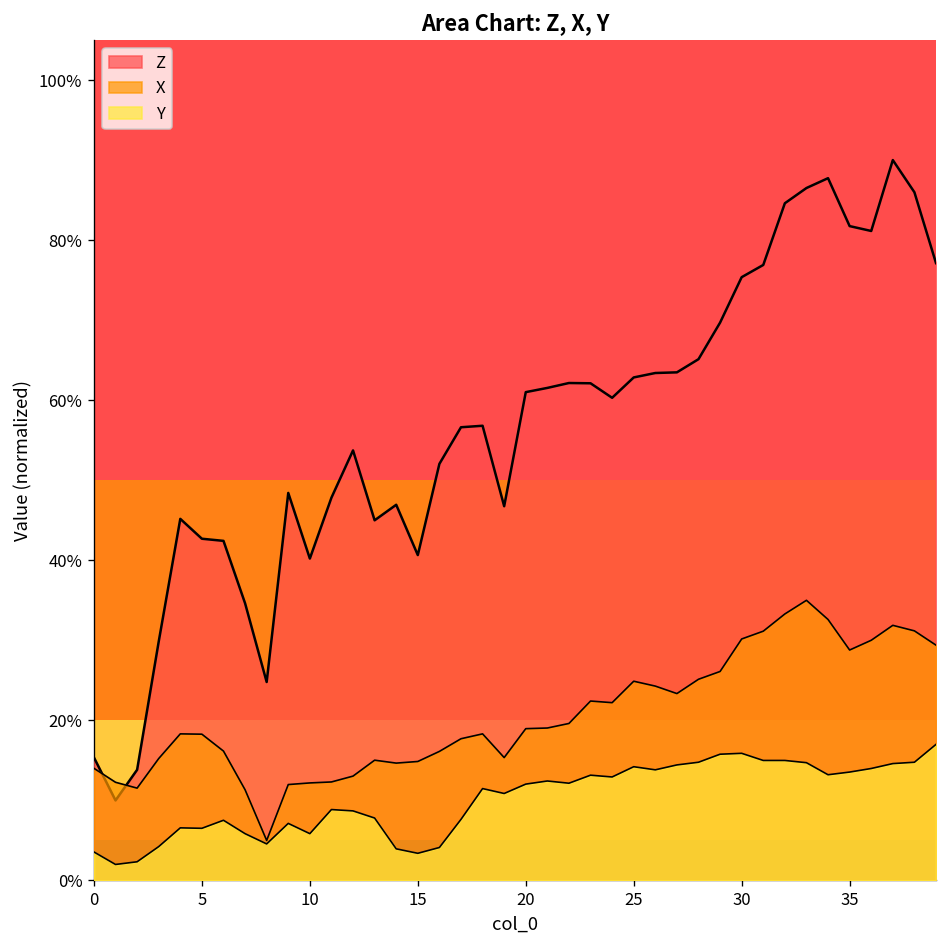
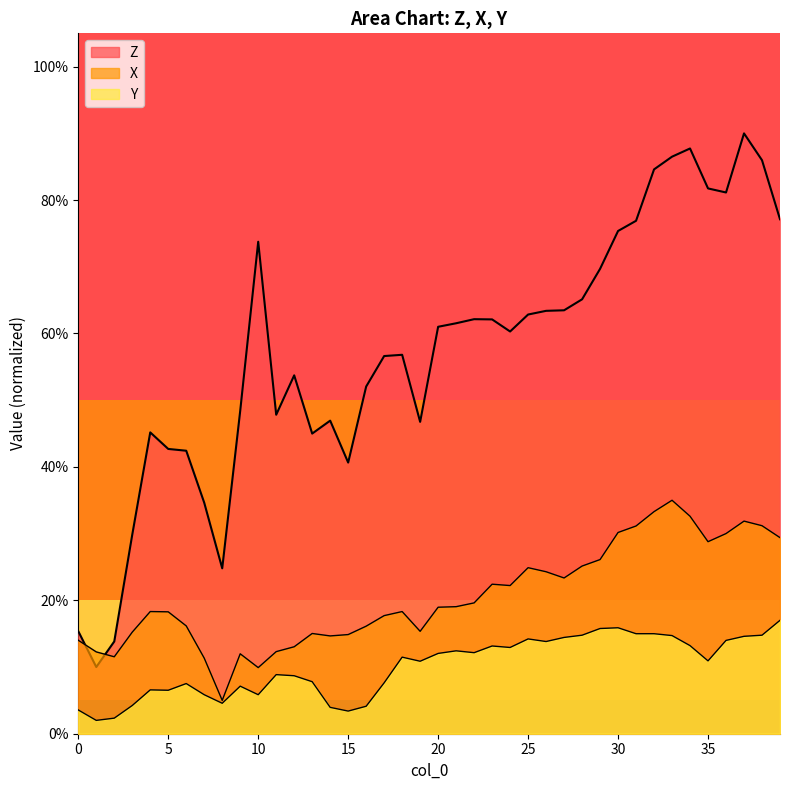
Z, 10: 40% -> 74%
X, 10: 12% -> 10%
Y, 35: 14% -> 11%
